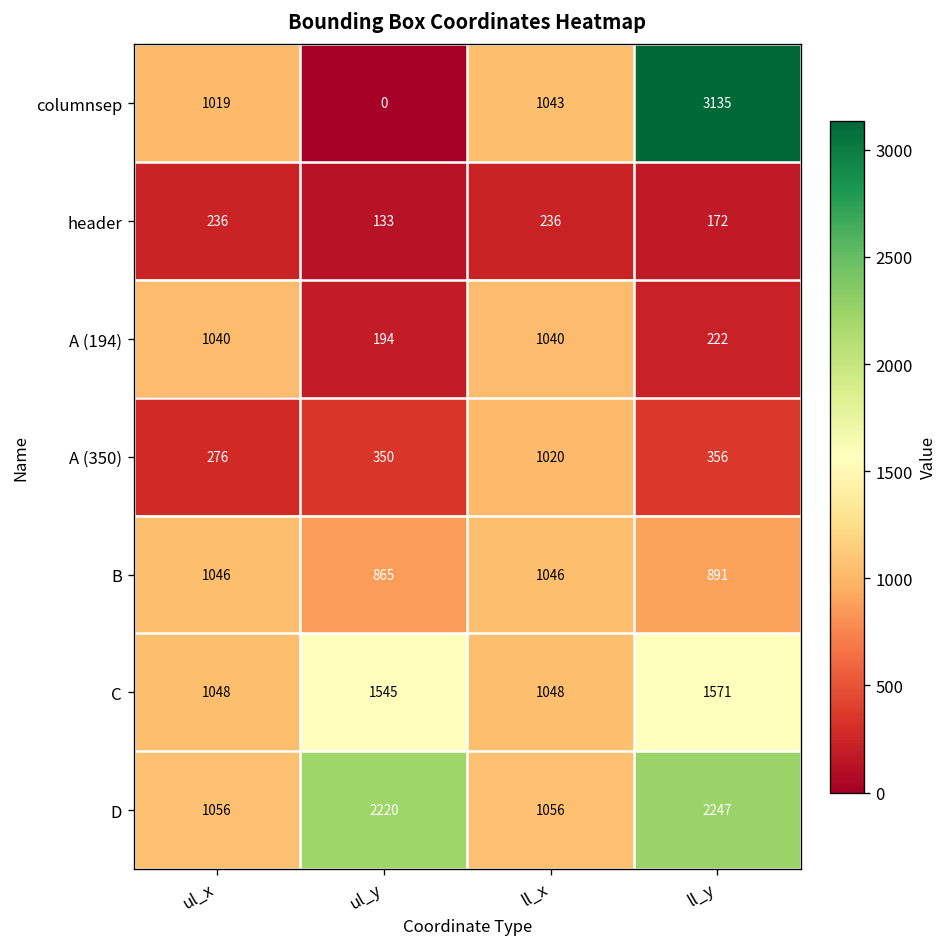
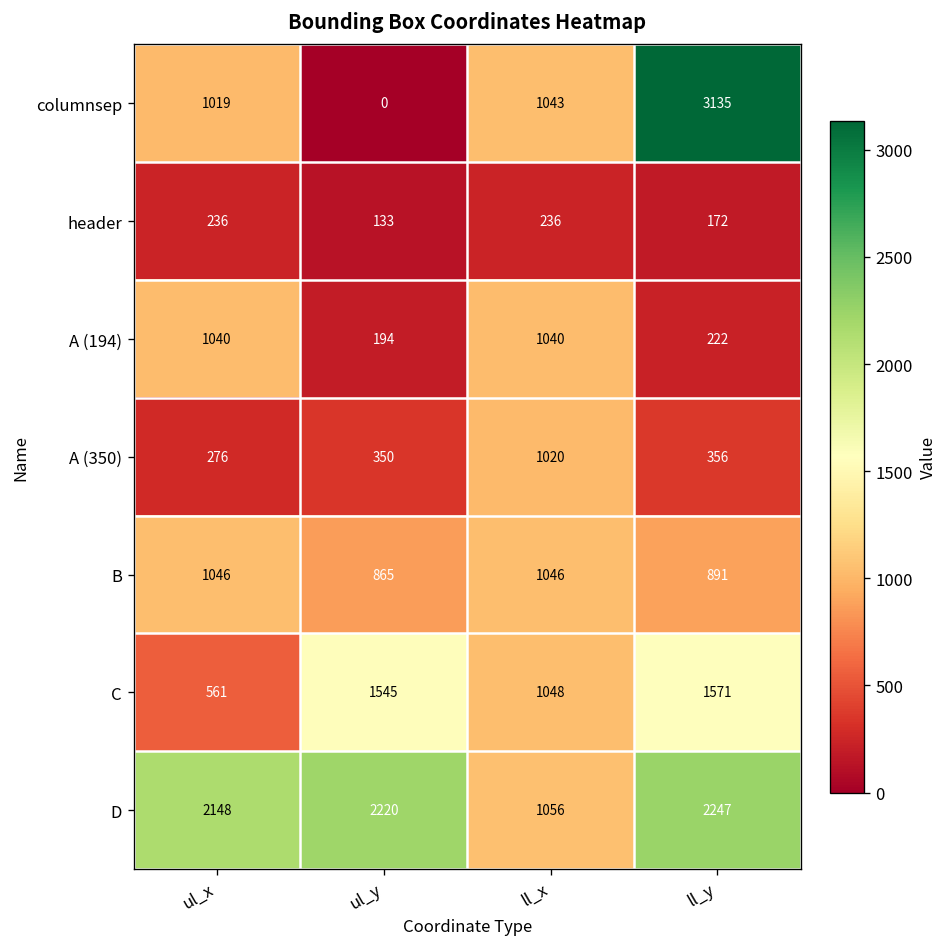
C, ul_x: 1048 -> 561
D, ul_x: 1056 -> 2148
